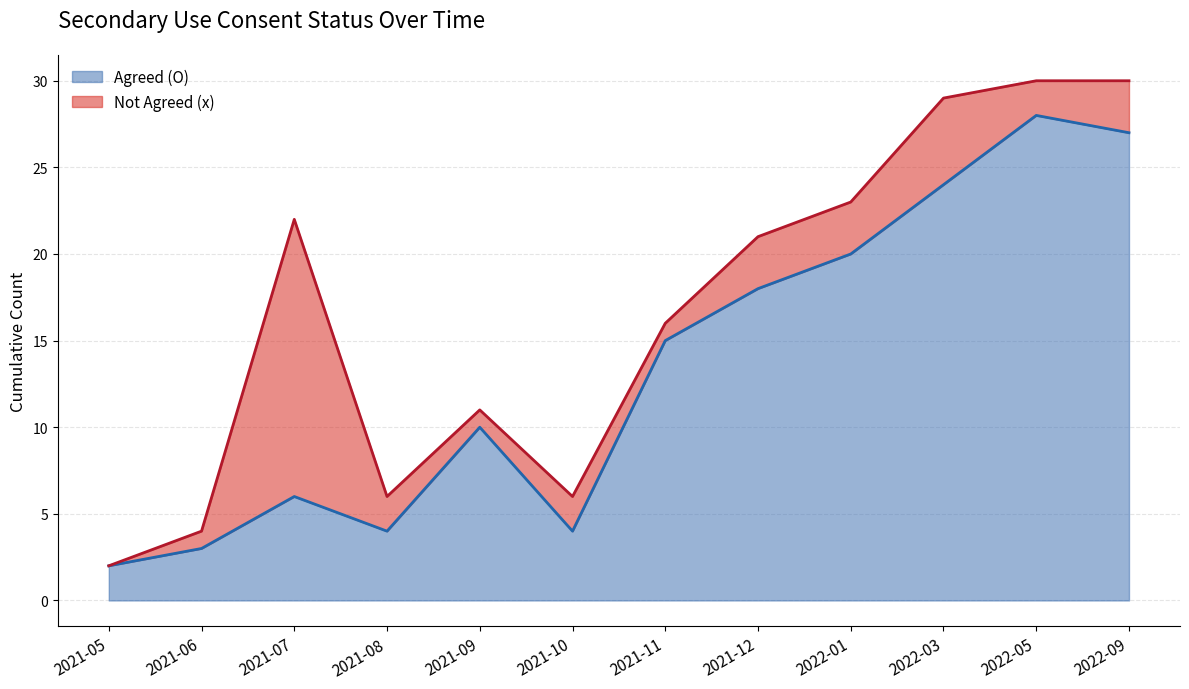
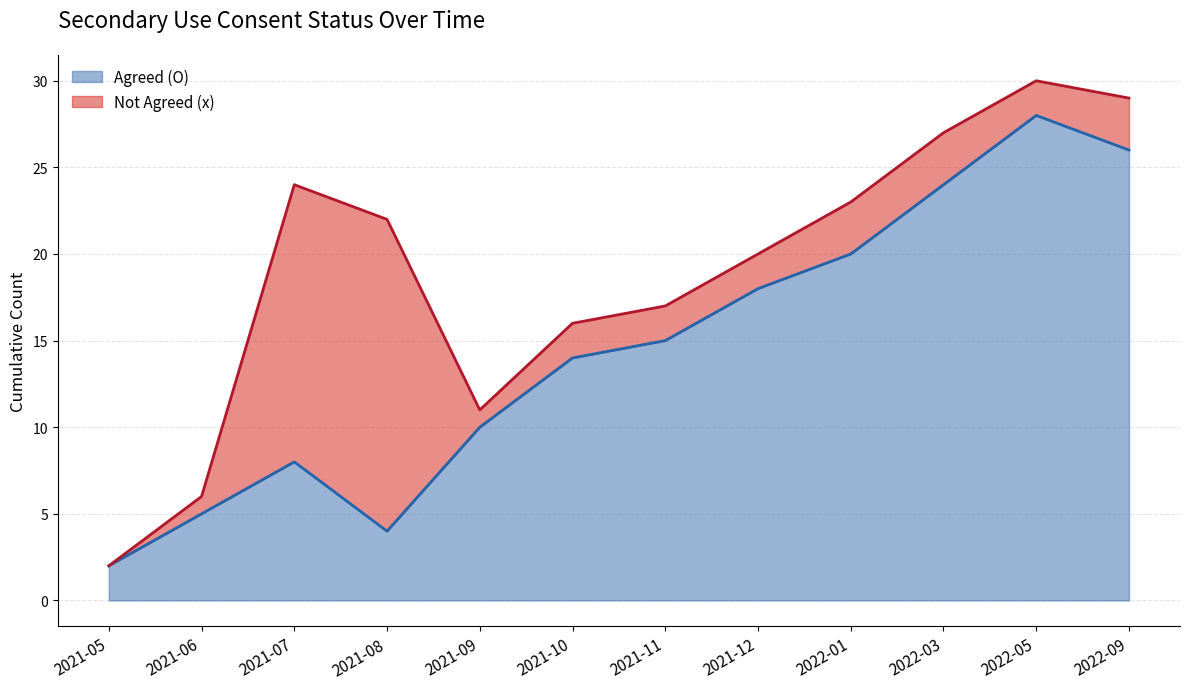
Agreed (O), 2021-06: 3 -> 5
Agreed (O), 2021-07: 6 -> 8
Not Agreed (x), 2021-08: 2 -> 18
Agreed (O), 2021-10: 4 -> 14
Not Agreed (x), 2021-11: 1 -> 2
Not Agreed (x), 2021-12: 3 -> 2
Not Agreed (x), 2022-03: 5 -> 3
Agreed (O), 2022-09: 27 -> 26
